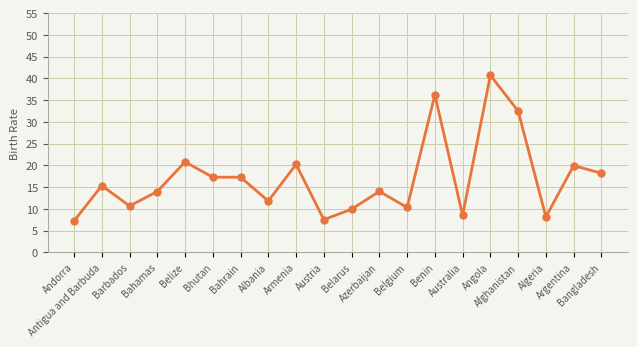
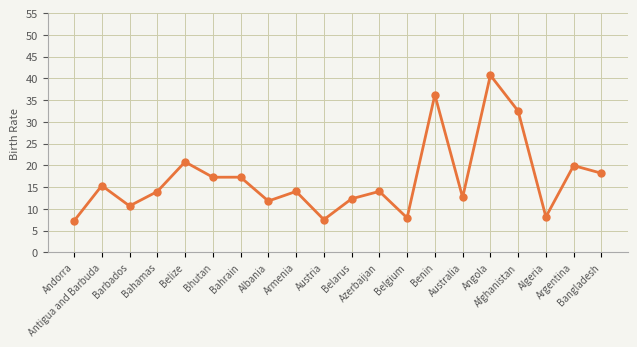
Armenia: 20 -> 14
Belarus: 10 -> 12
Belgium: 10 -> 8
Australia: 9 -> 13
